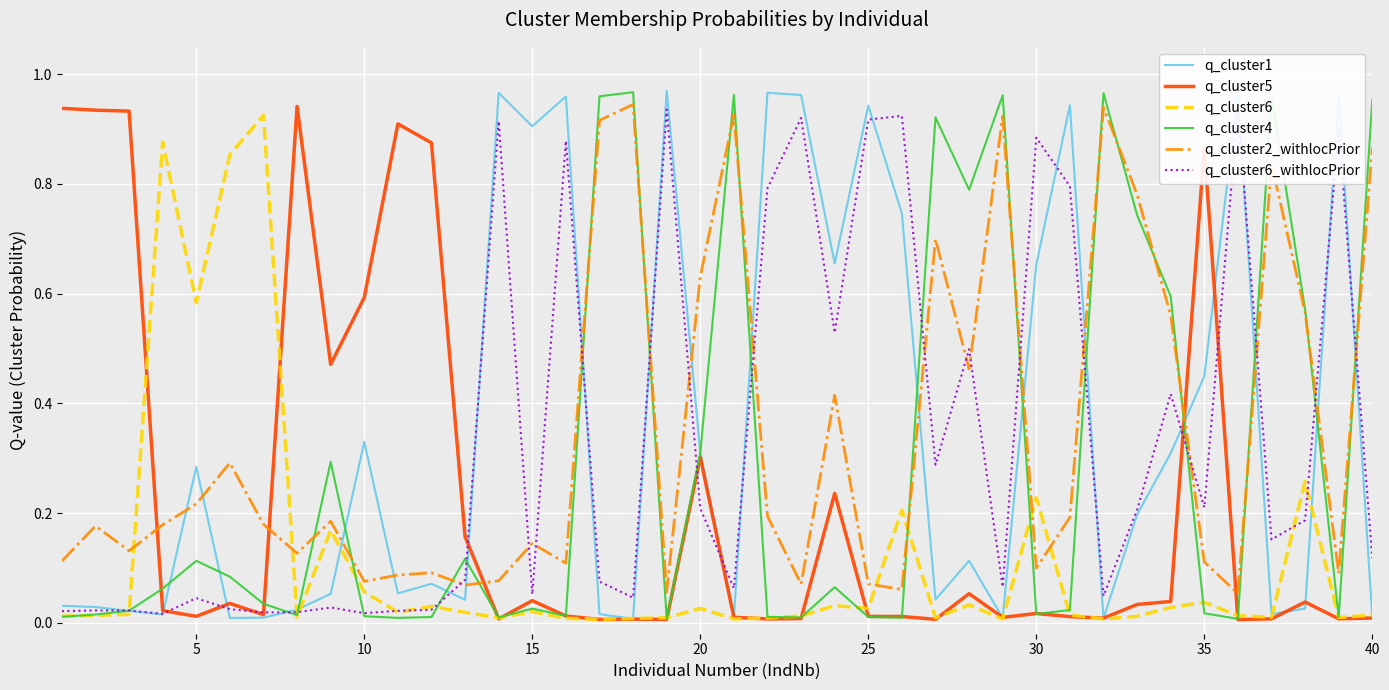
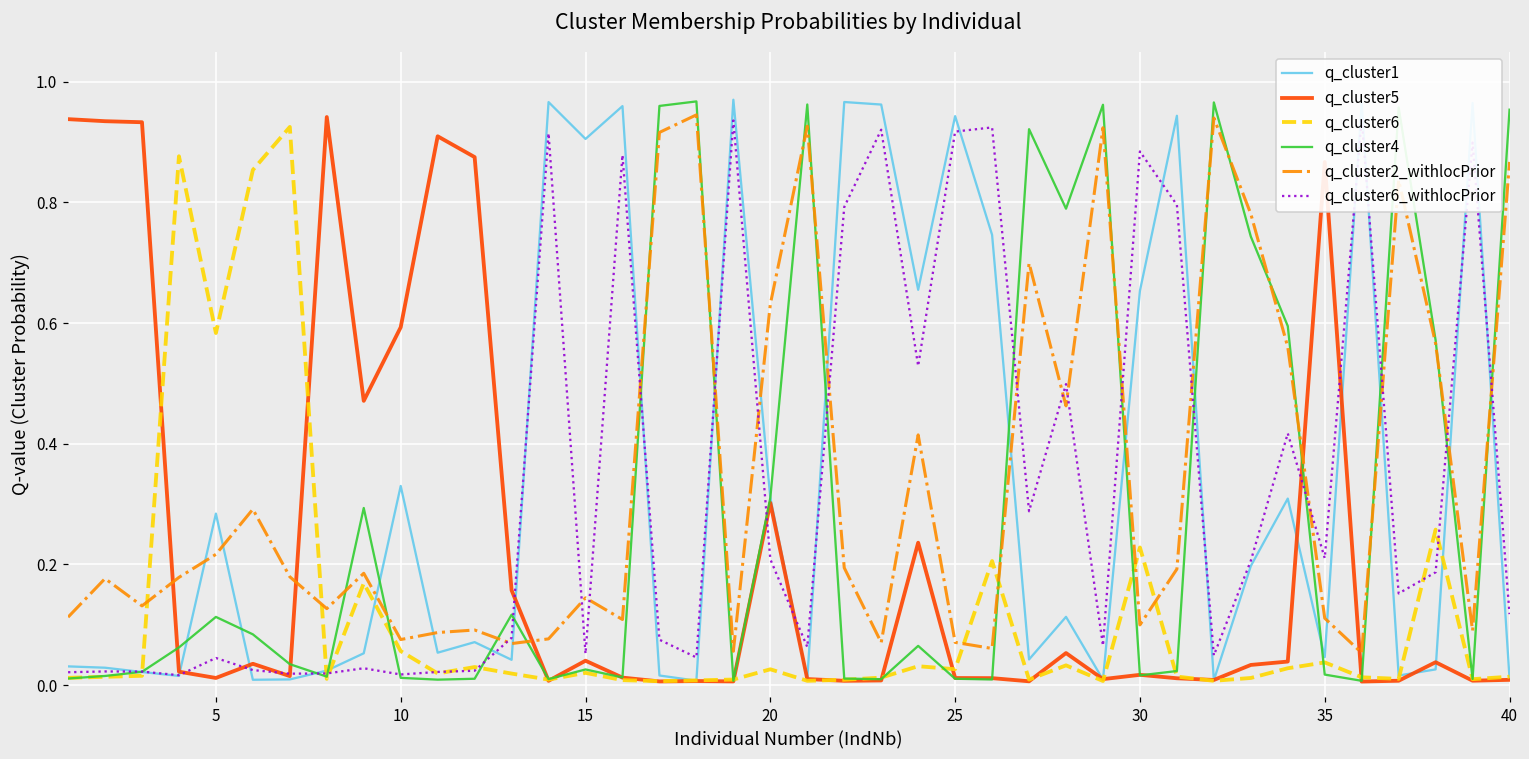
q_cluster1, 35: 0.45 -> 0.05
